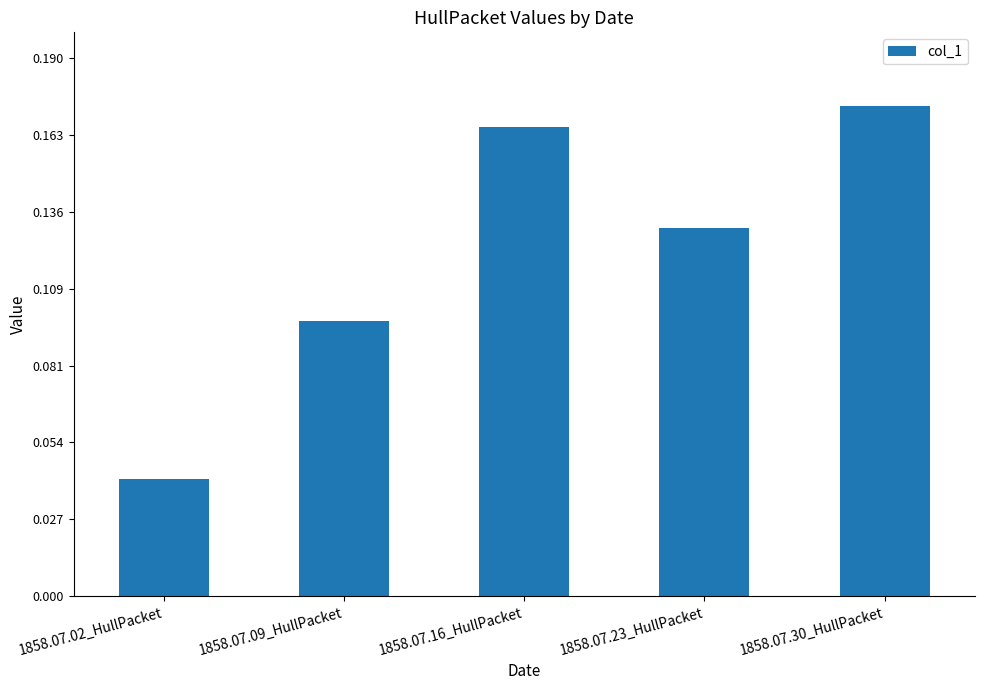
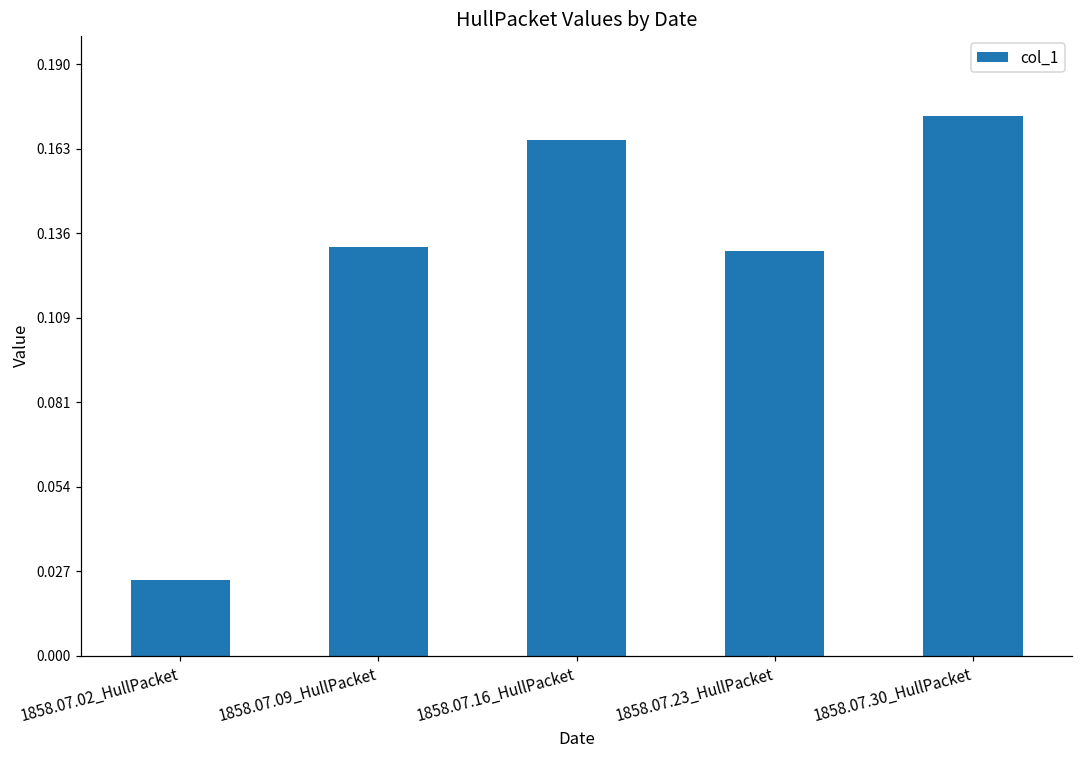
1858.07.02_HullPacket: 0.041 -> 0.024
1858.07.09_HullPacket: 0.097 -> 0.131
